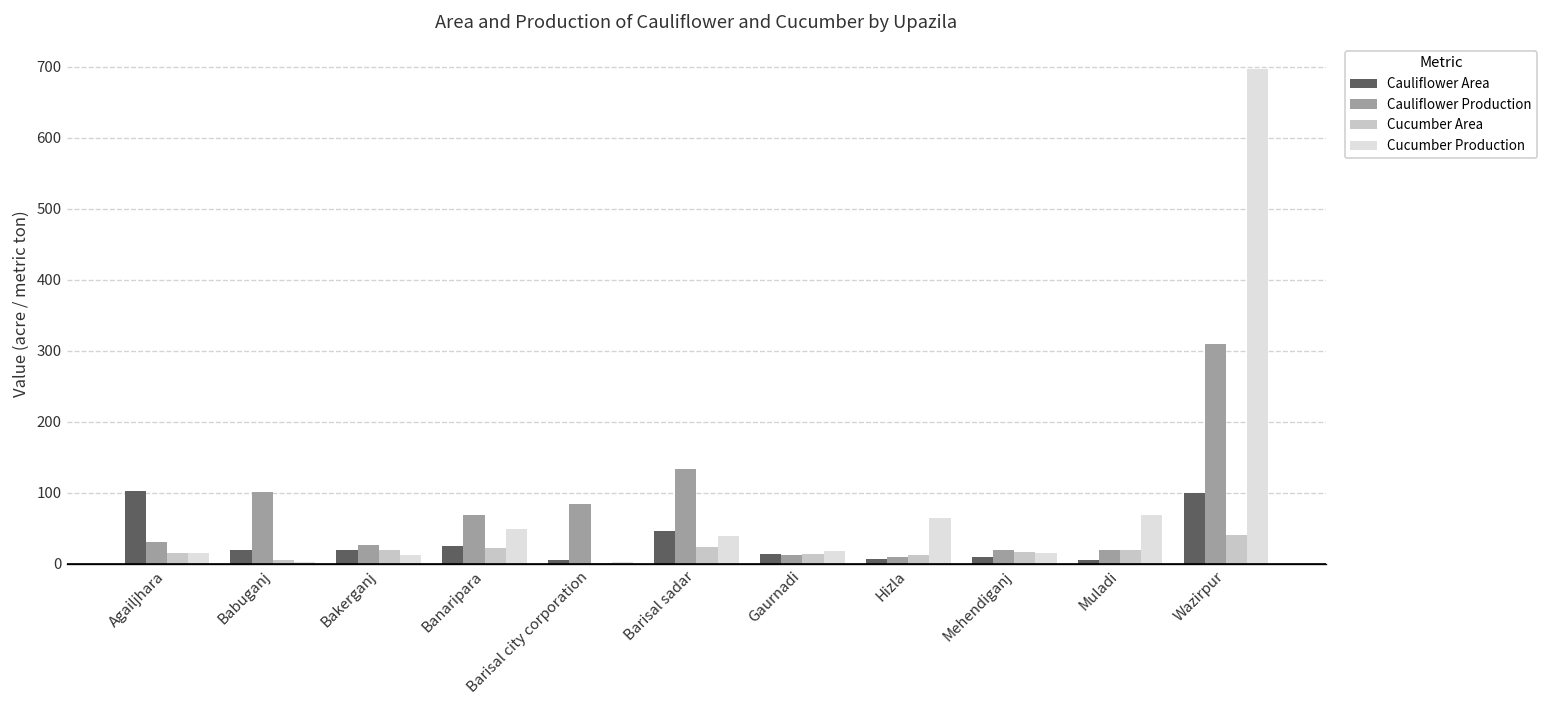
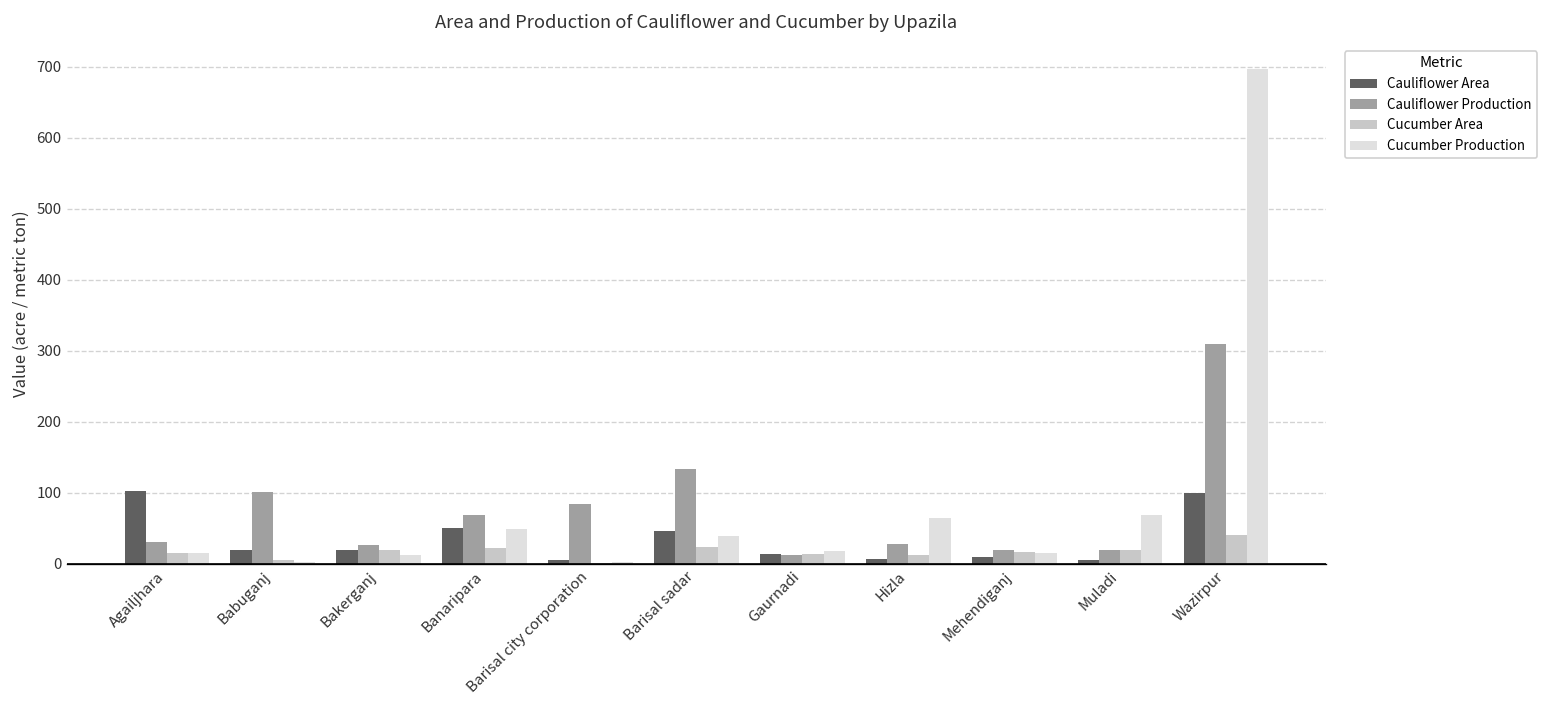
Cauliflower Area, Banaripara: 30 -> 50
Cauliflower Production, Hizla: 10 -> 30
